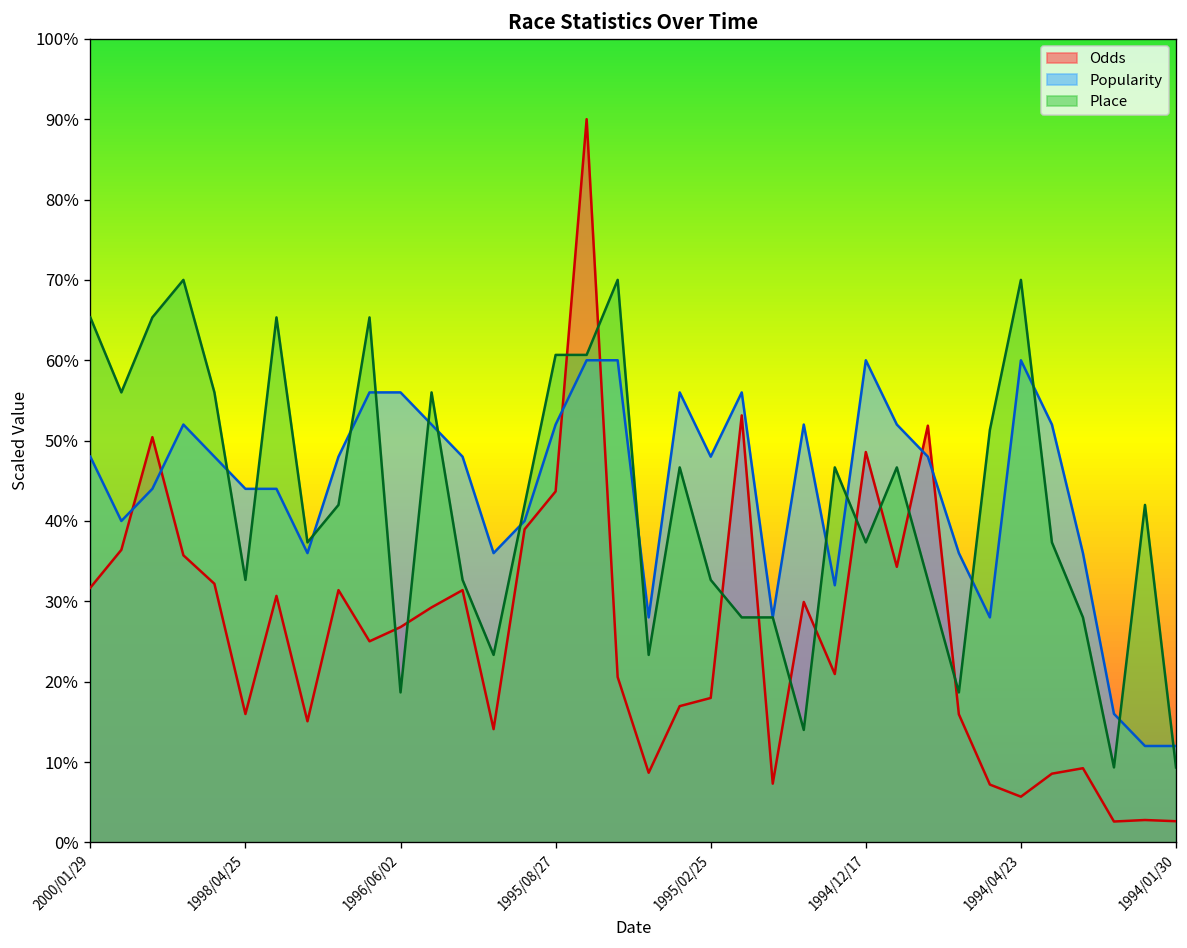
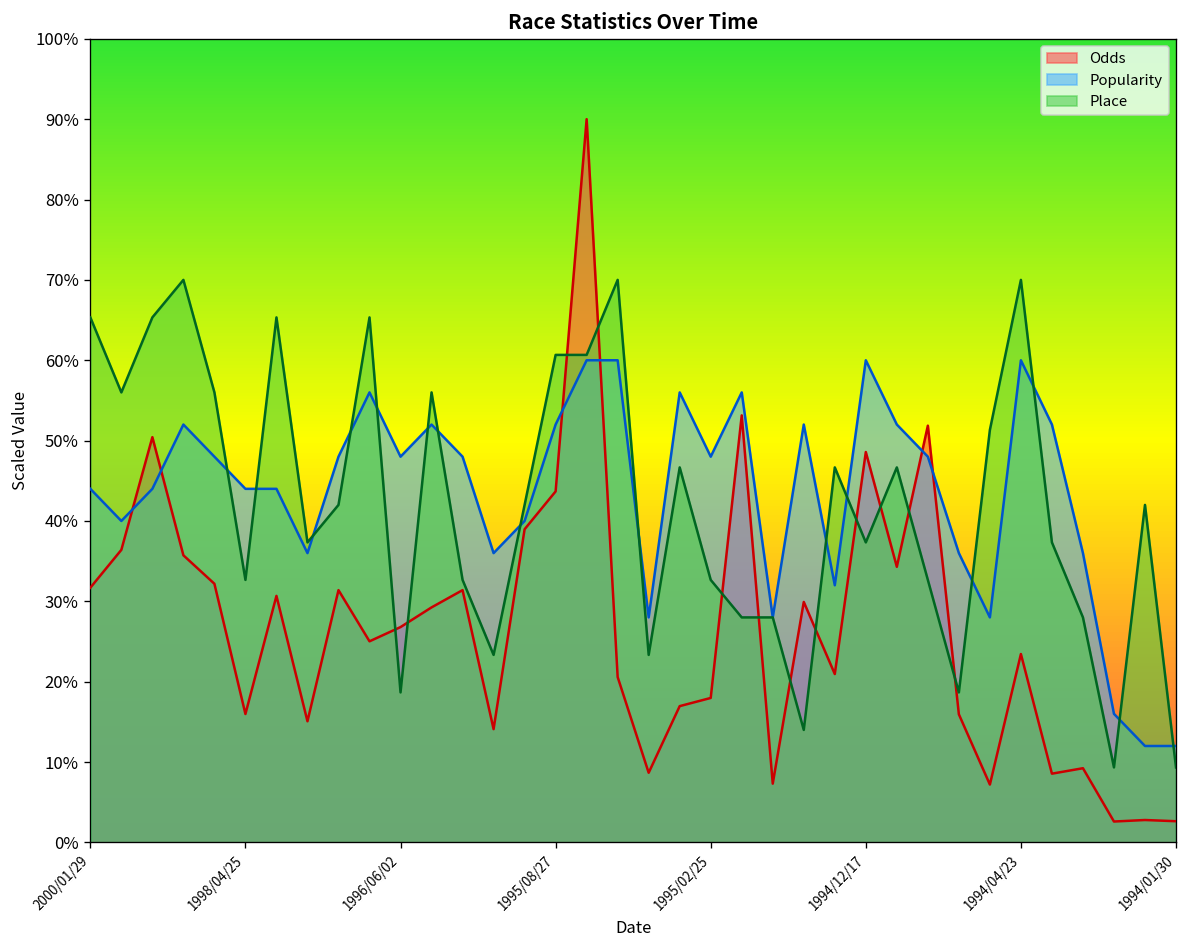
Popularity, 2000/01/29: 48% -> 44%
Popularity, 1996/06/02: 56% -> 48%
Odds, 1994/04/23: 6% -> 23%
